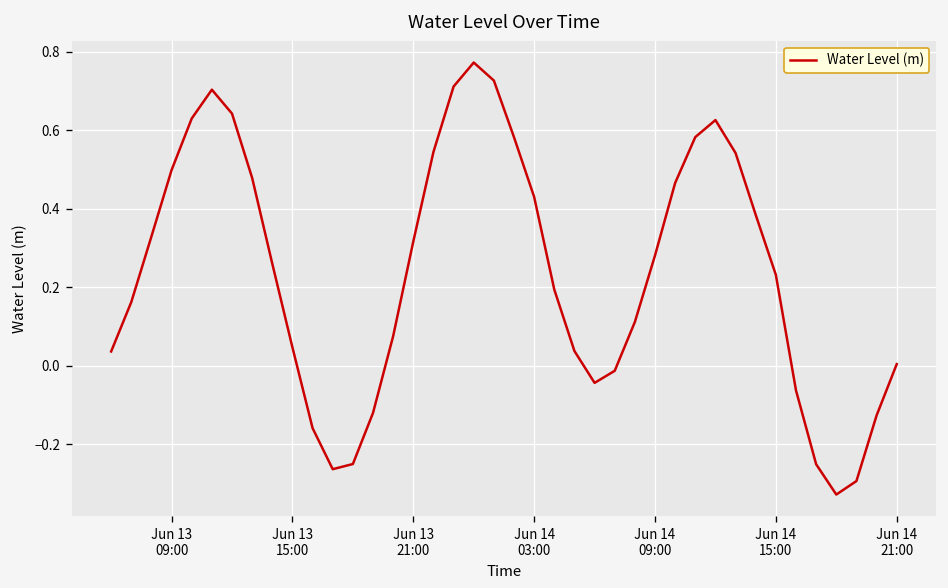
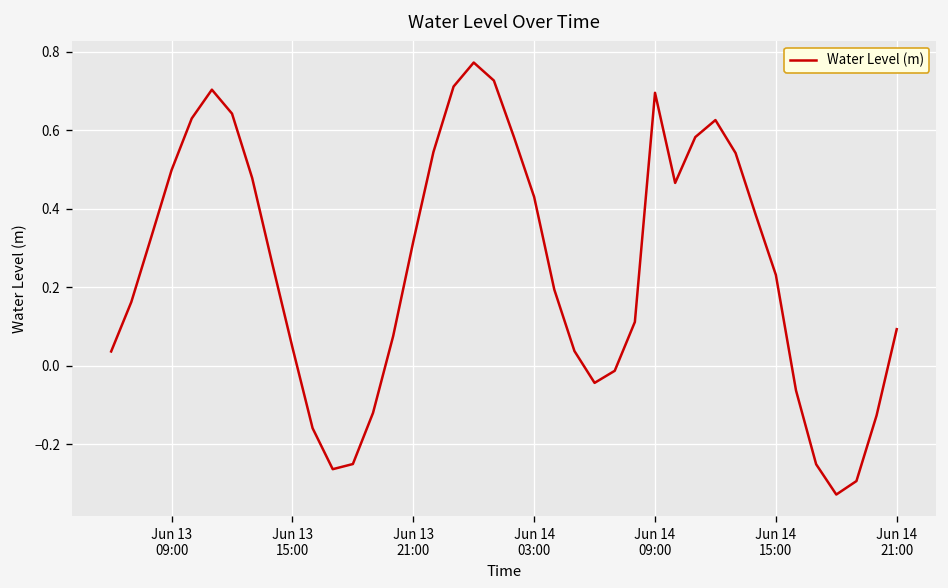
Jun 14 09:00: 0.28 -> 0.69
Jun 14 21:00: 0.00 -> 0.09
